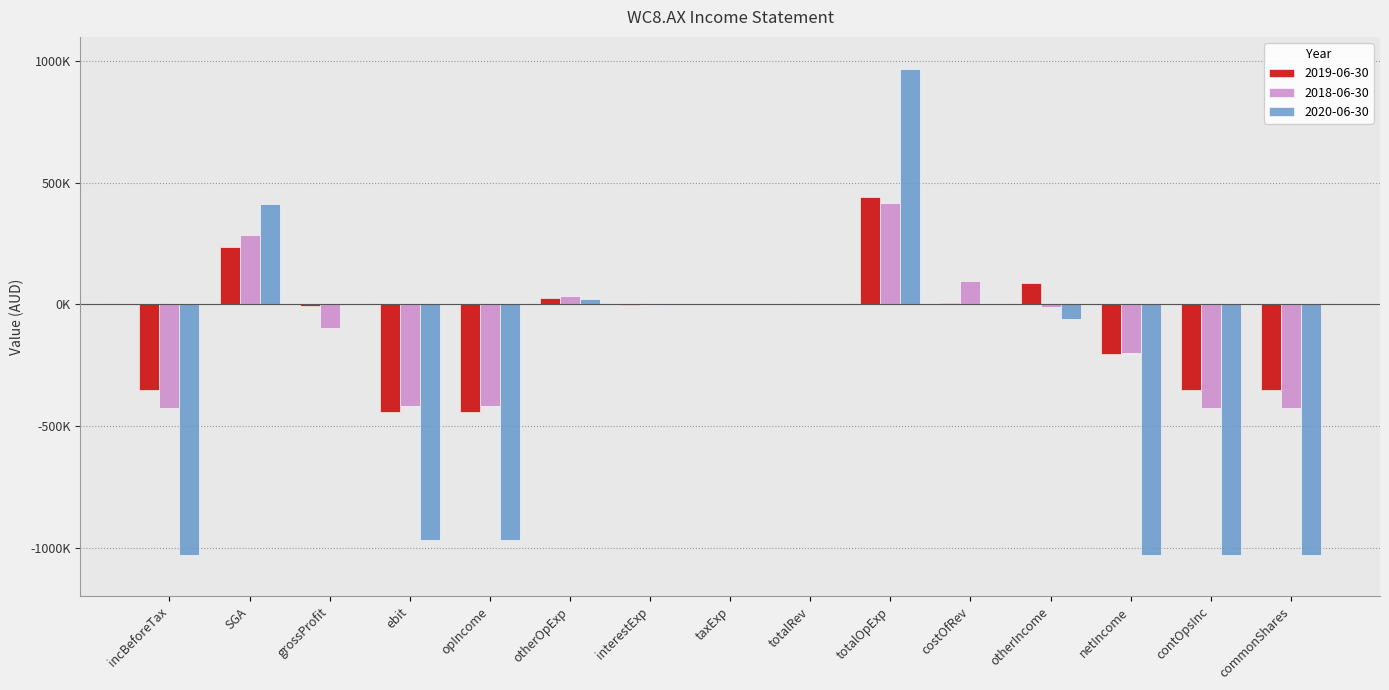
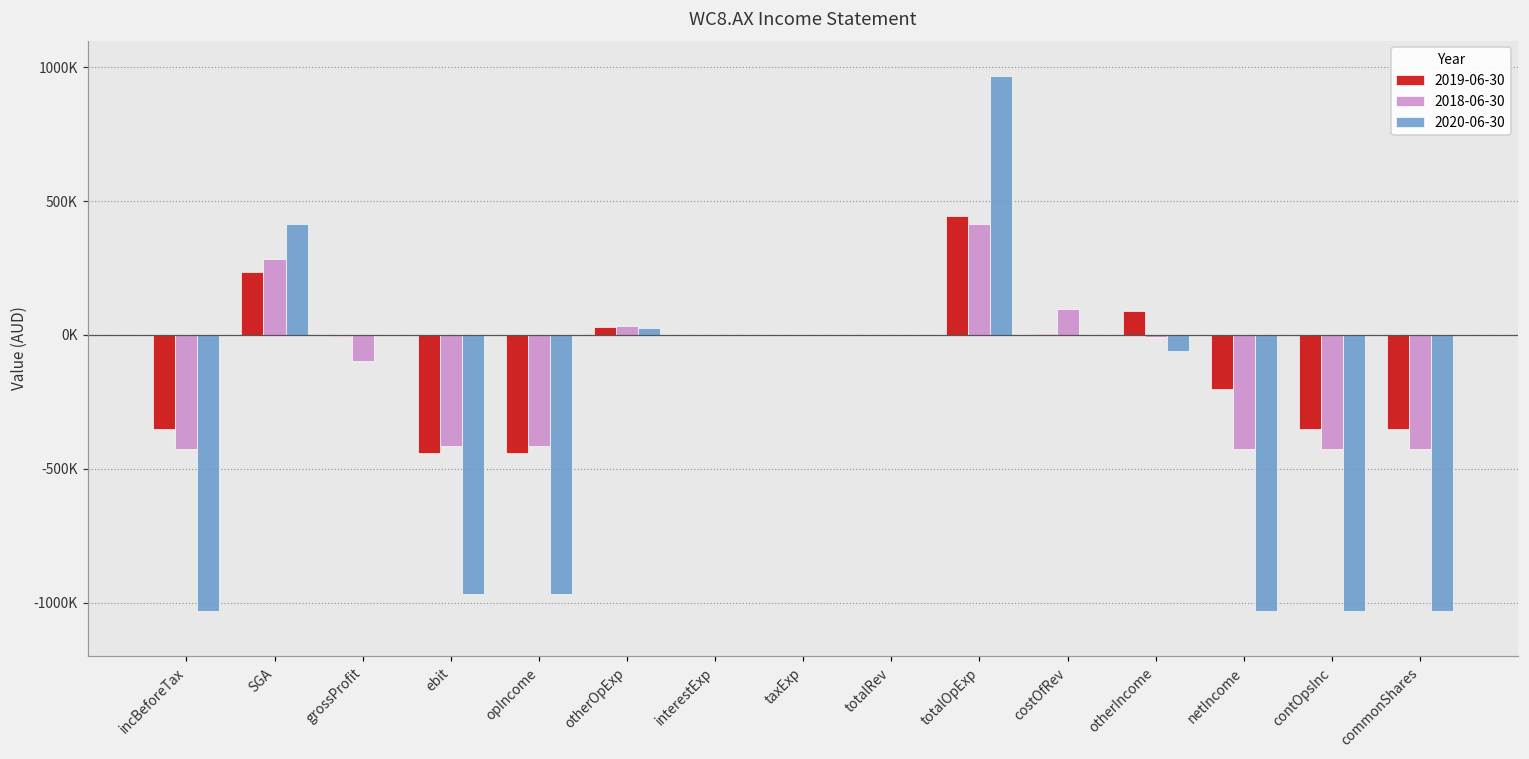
2018-06-30, netIncome: -200000 -> -430000
